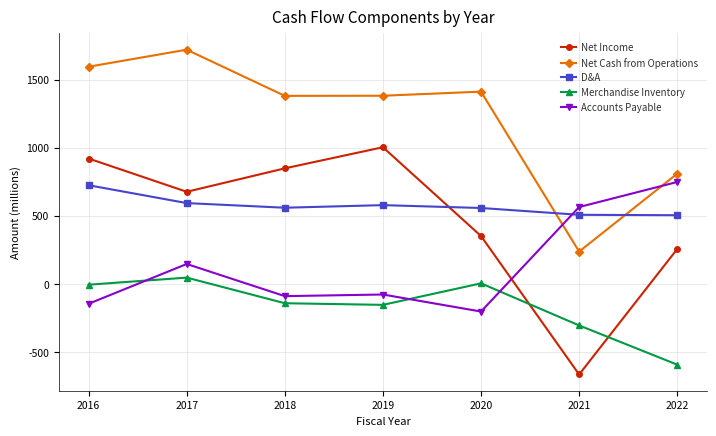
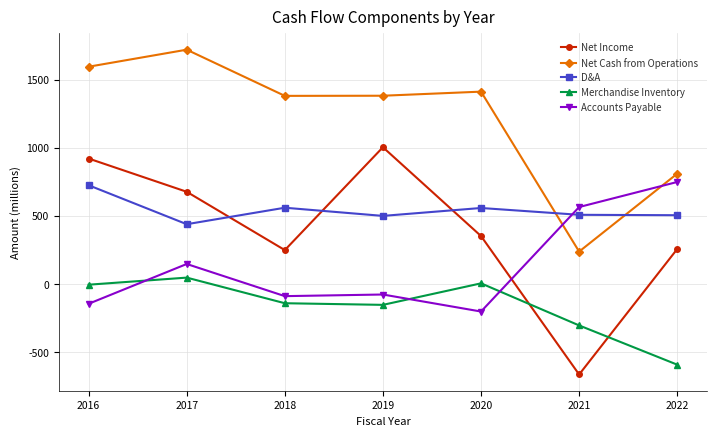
D&A, 2017: 590 -> 440
Net Income, 2018: 850 -> 250
D&A, 2019: 580 -> 500
